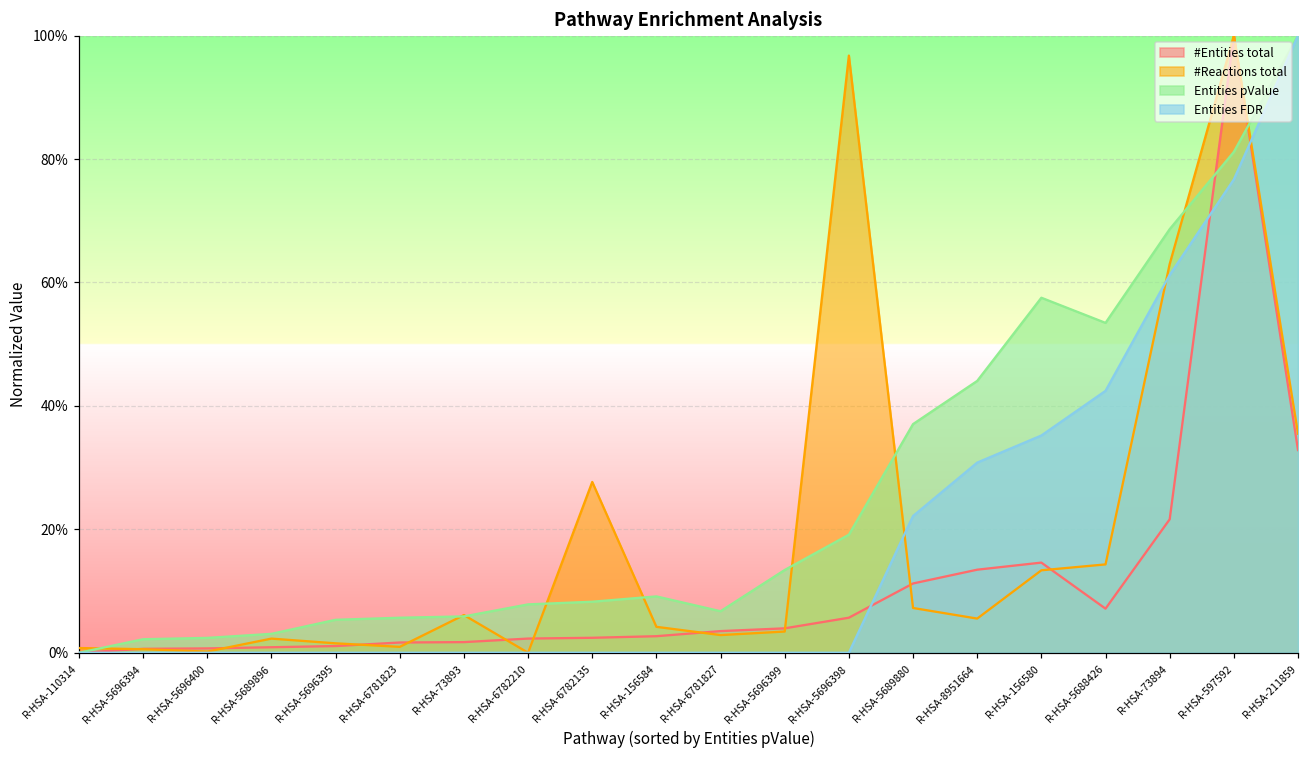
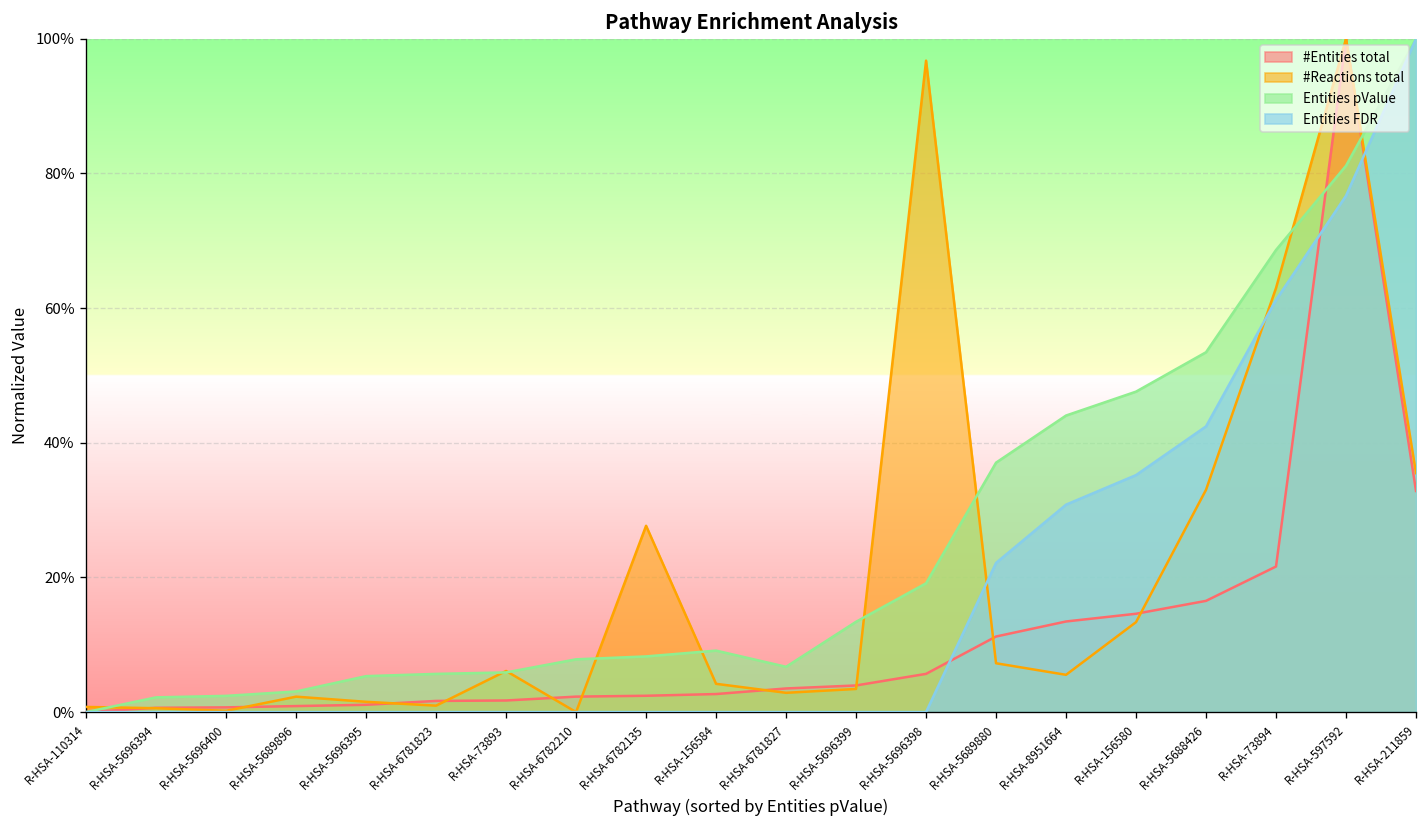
Entities pValue, R-HSA-156580: 58% -> 48%
#Entities total, R-HSA-5688426: 7% -> 17%
#Reactions total, R-HSA-5688426: 14% -> 33%
